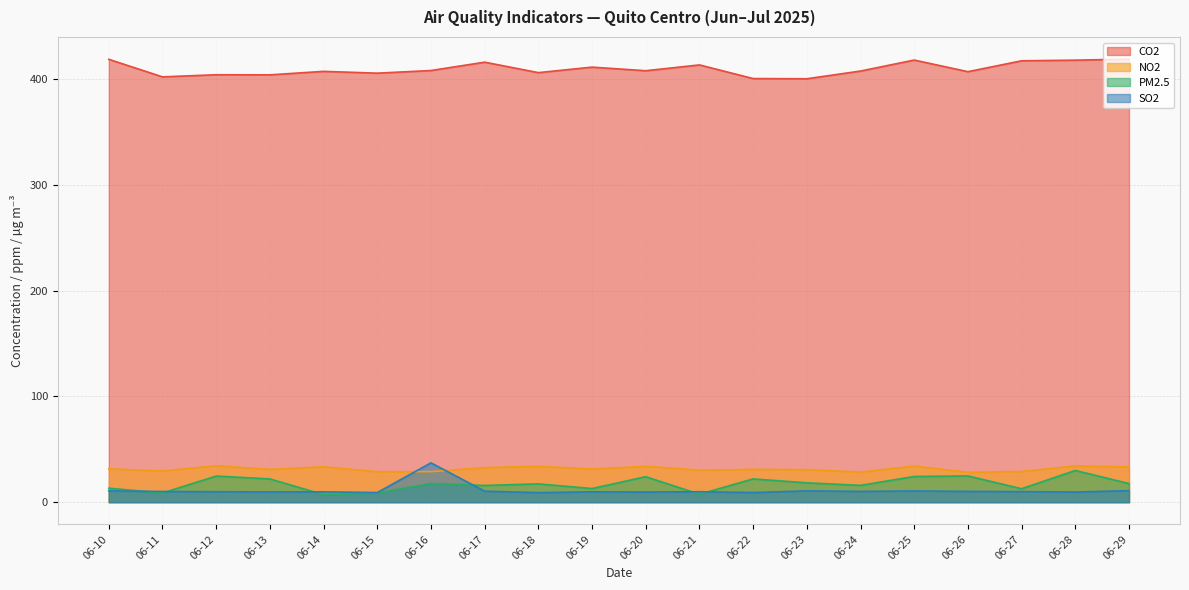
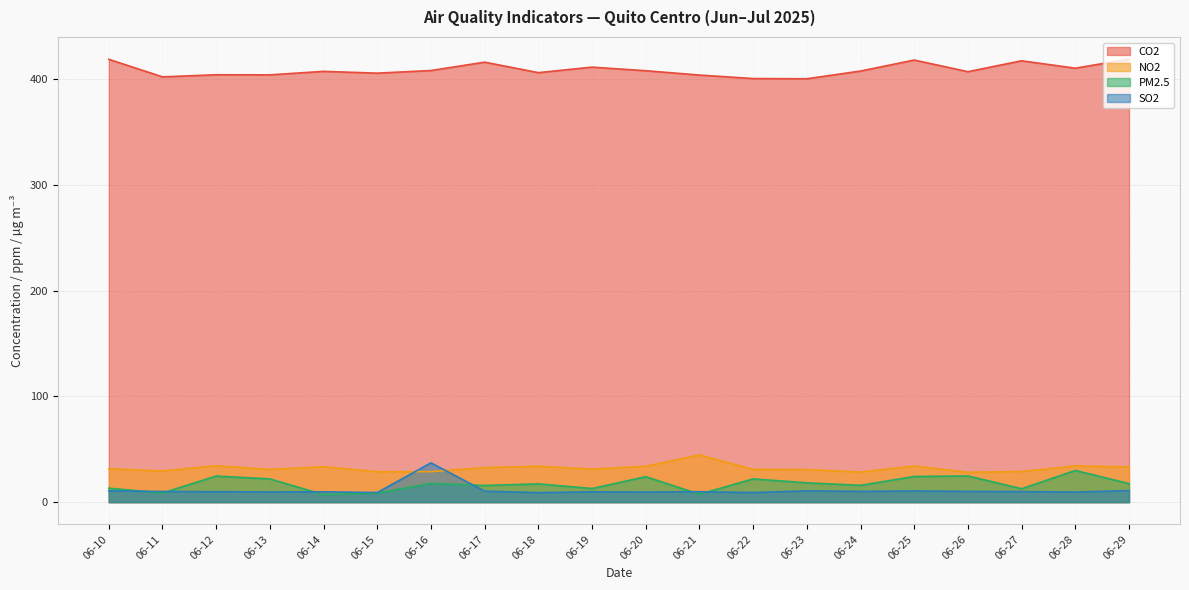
CO2, 06-21: 414 -> 404
NO2, 06-21: 30 -> 45
CO2, 06-28: 418 -> 411
